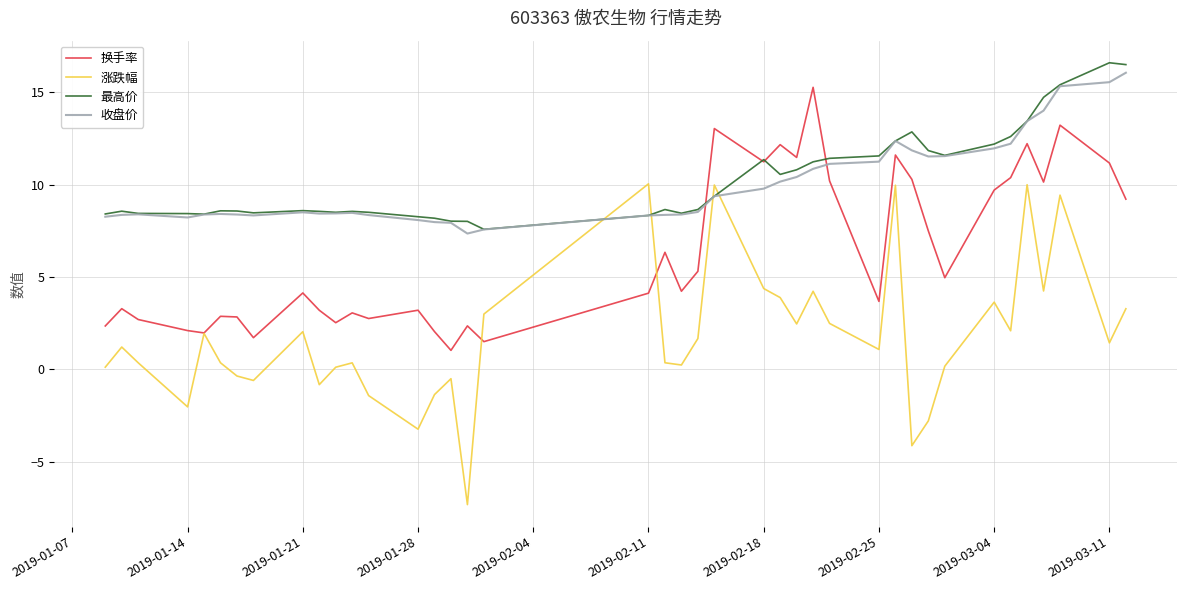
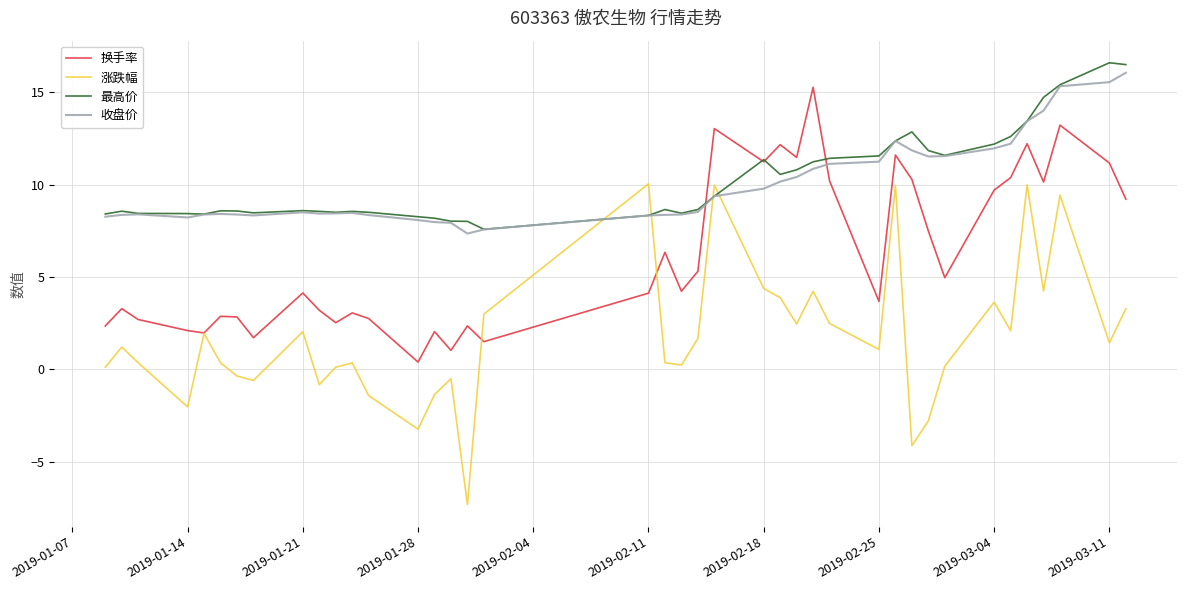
换手率, 2019-01-28: 3.2 -> 0.4
